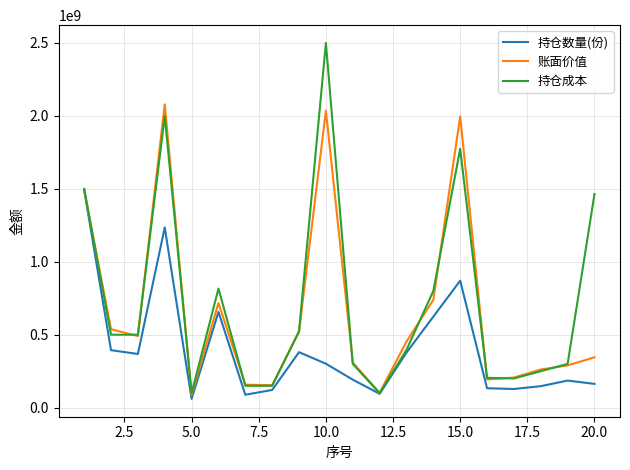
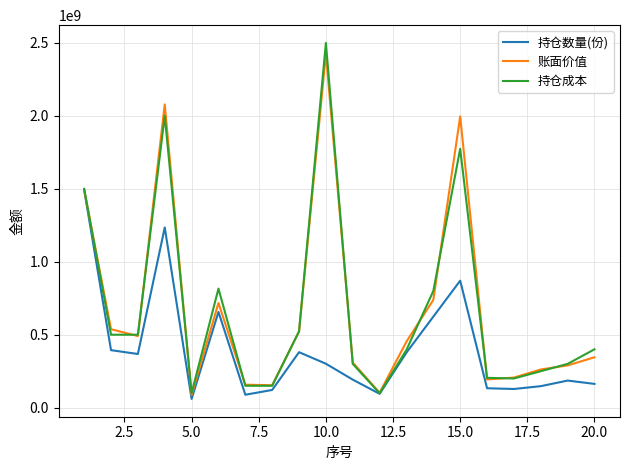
账面价值, 10.0: 2040000000 -> 2430000000
持仓成本, 20.0: 1460000000 -> 400000000
